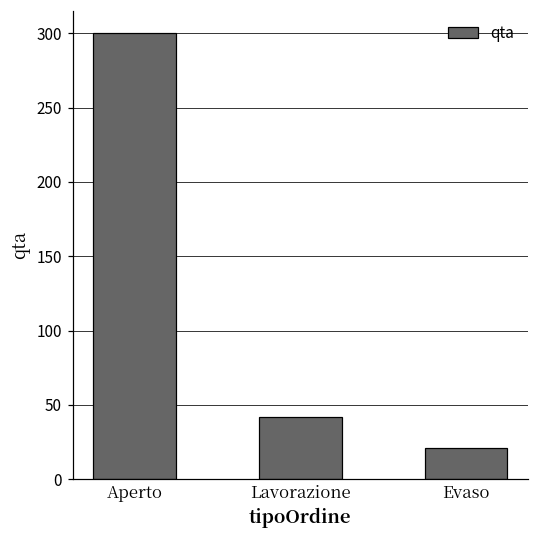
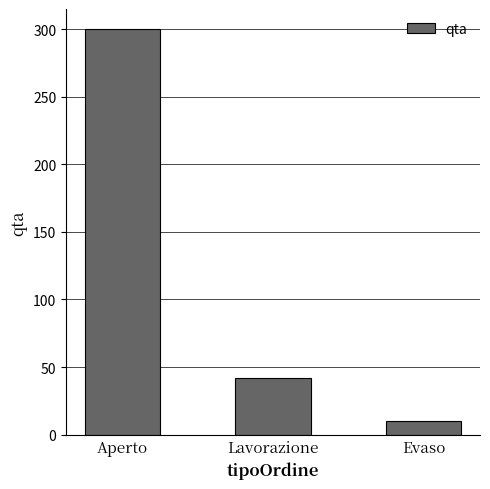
Evaso: 21 -> 10
